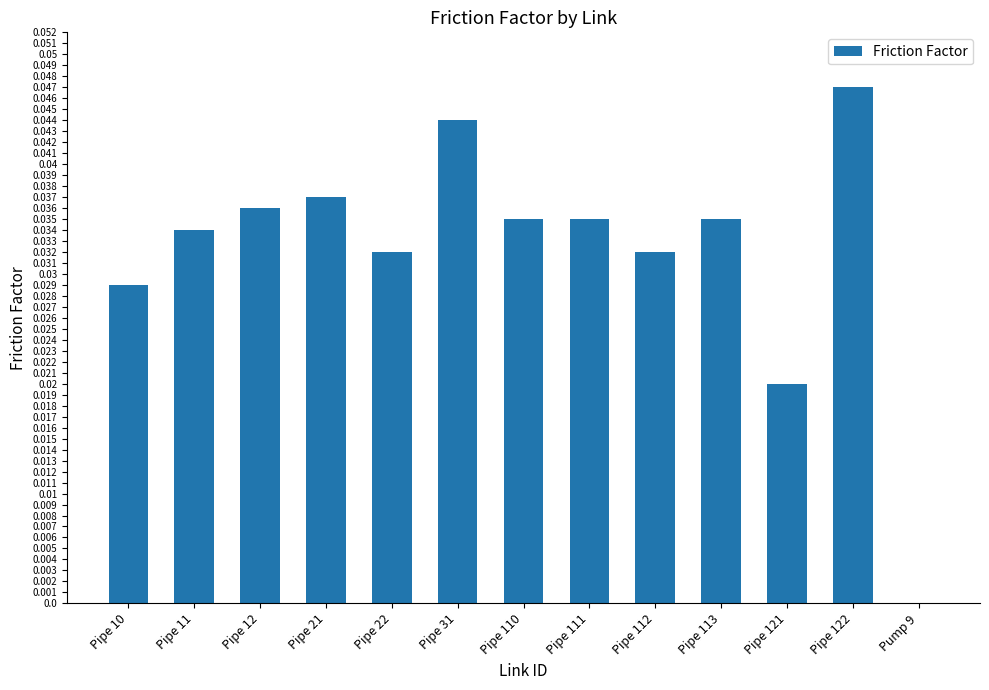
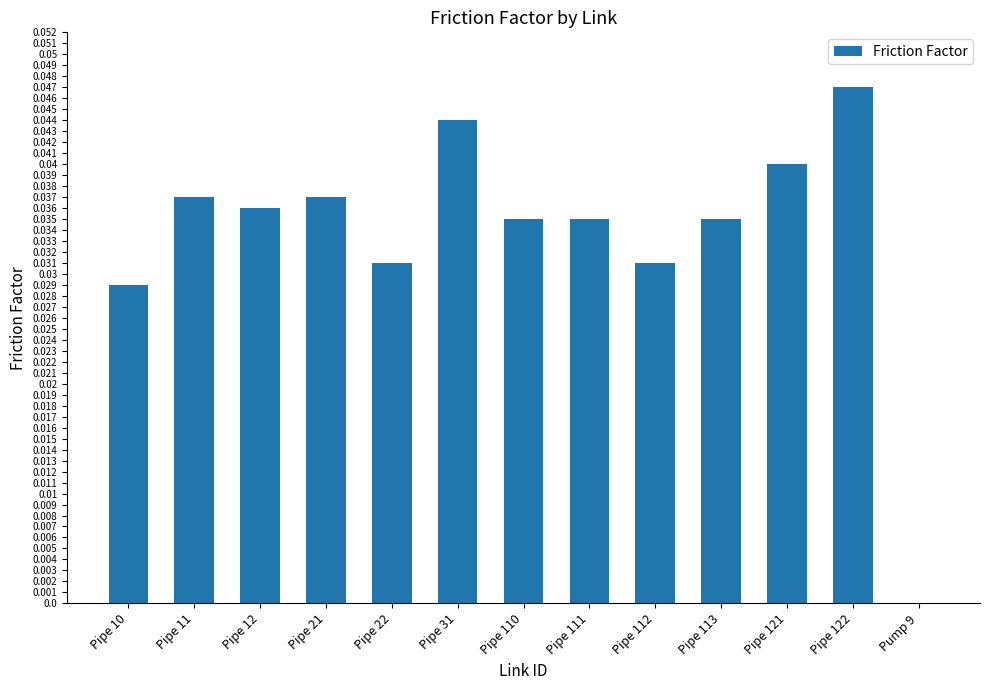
Pipe 11: 0.034 -> 0.037
Pipe 22: 0.032 -> 0.031
Pipe 112: 0.032 -> 0.031
Pipe 121: 0.02 -> 0.04
